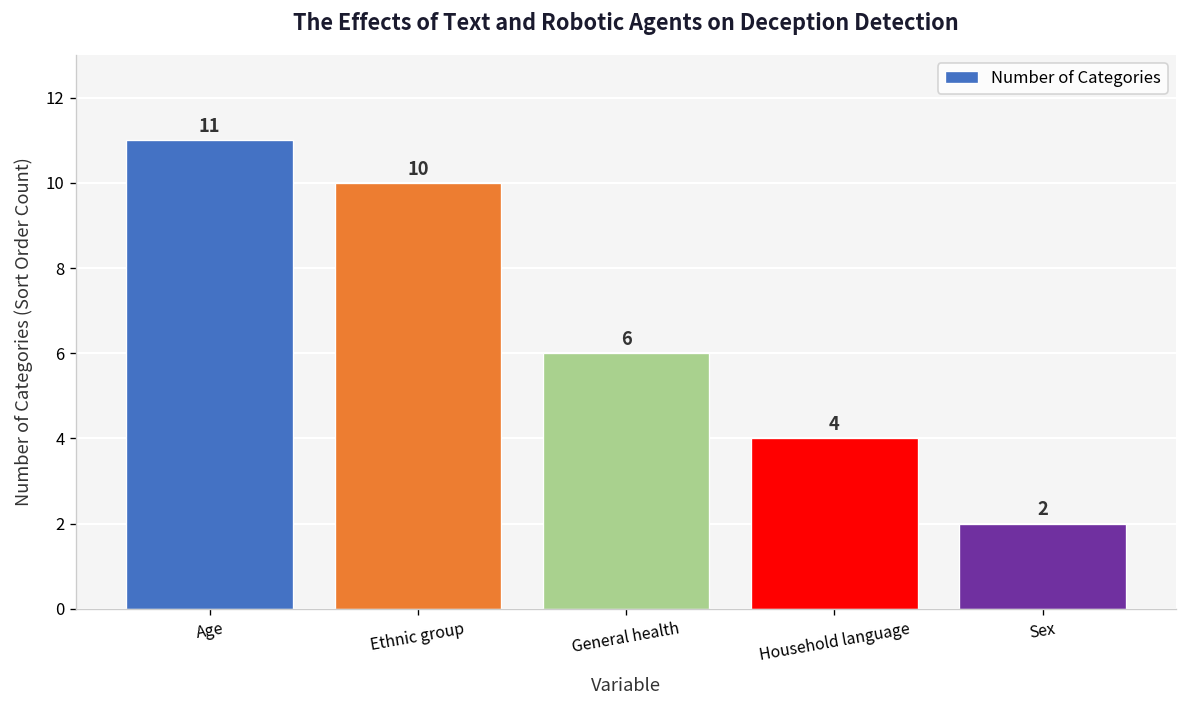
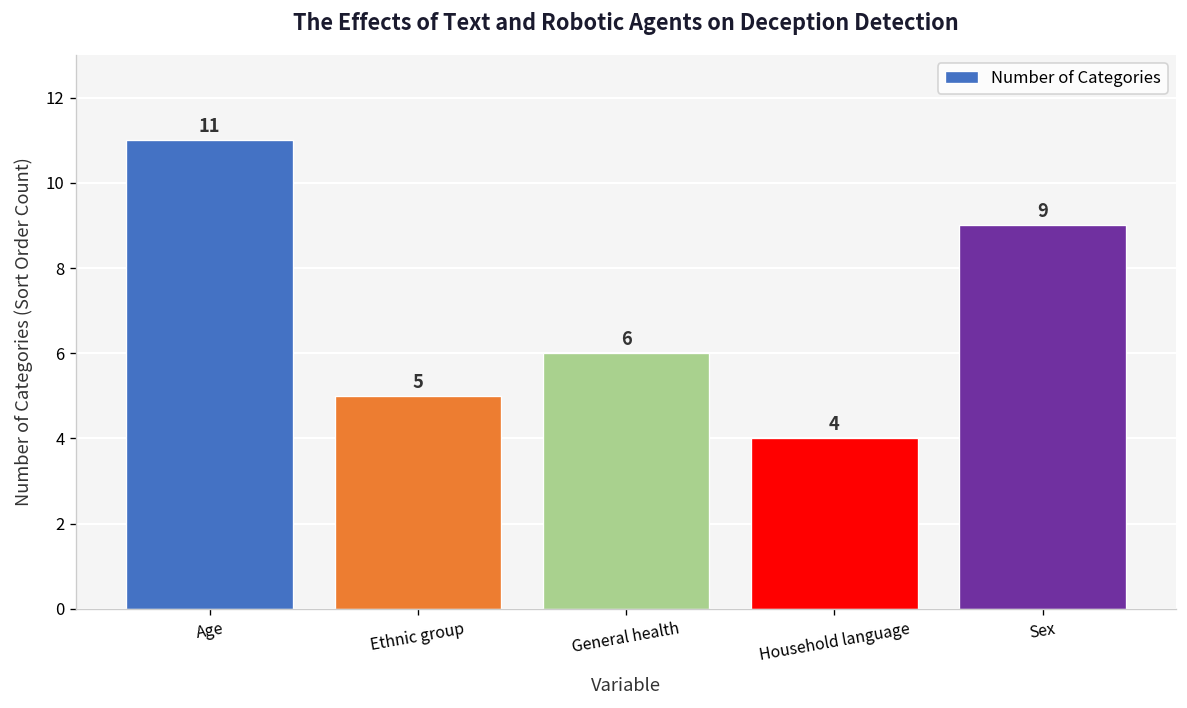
Ethnic group: 10 -> 5
Sex: 2 -> 9
